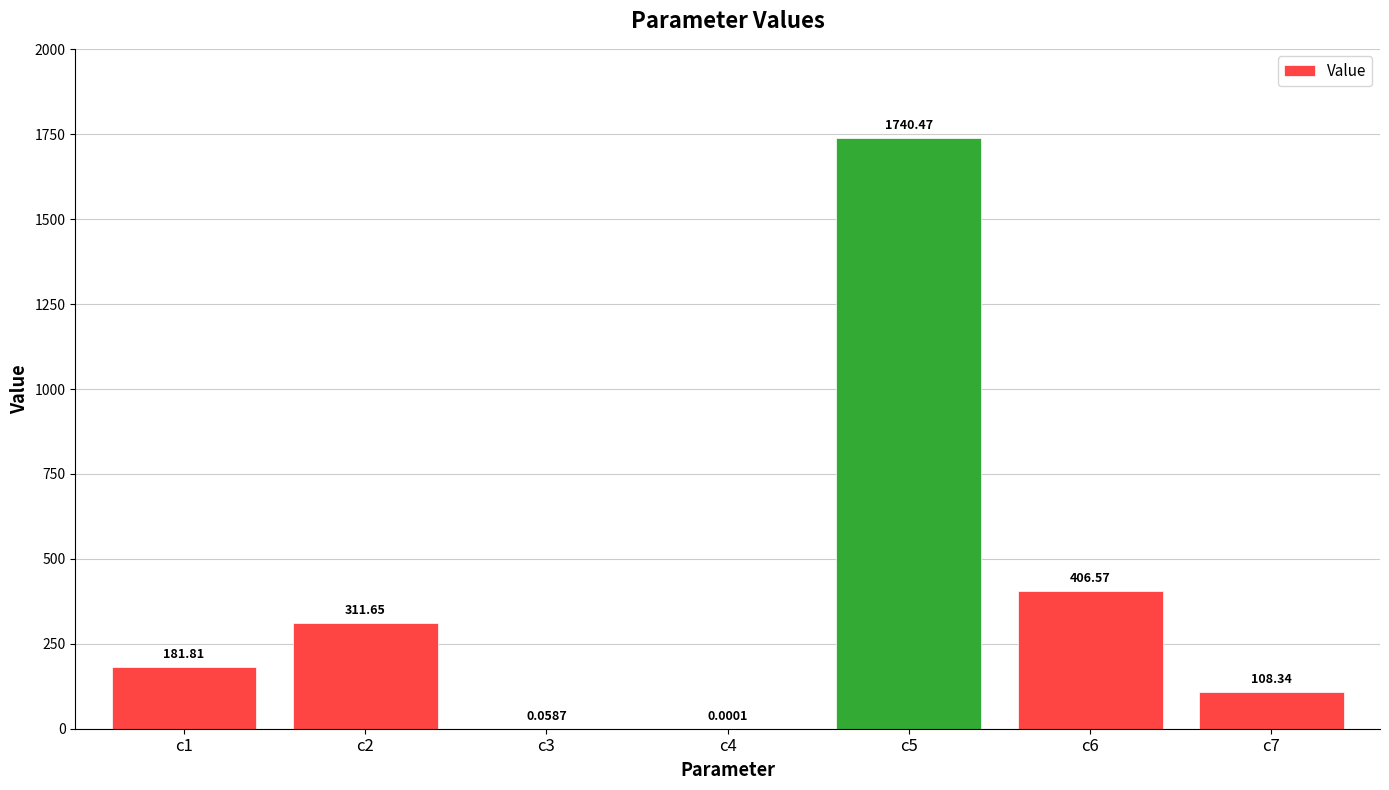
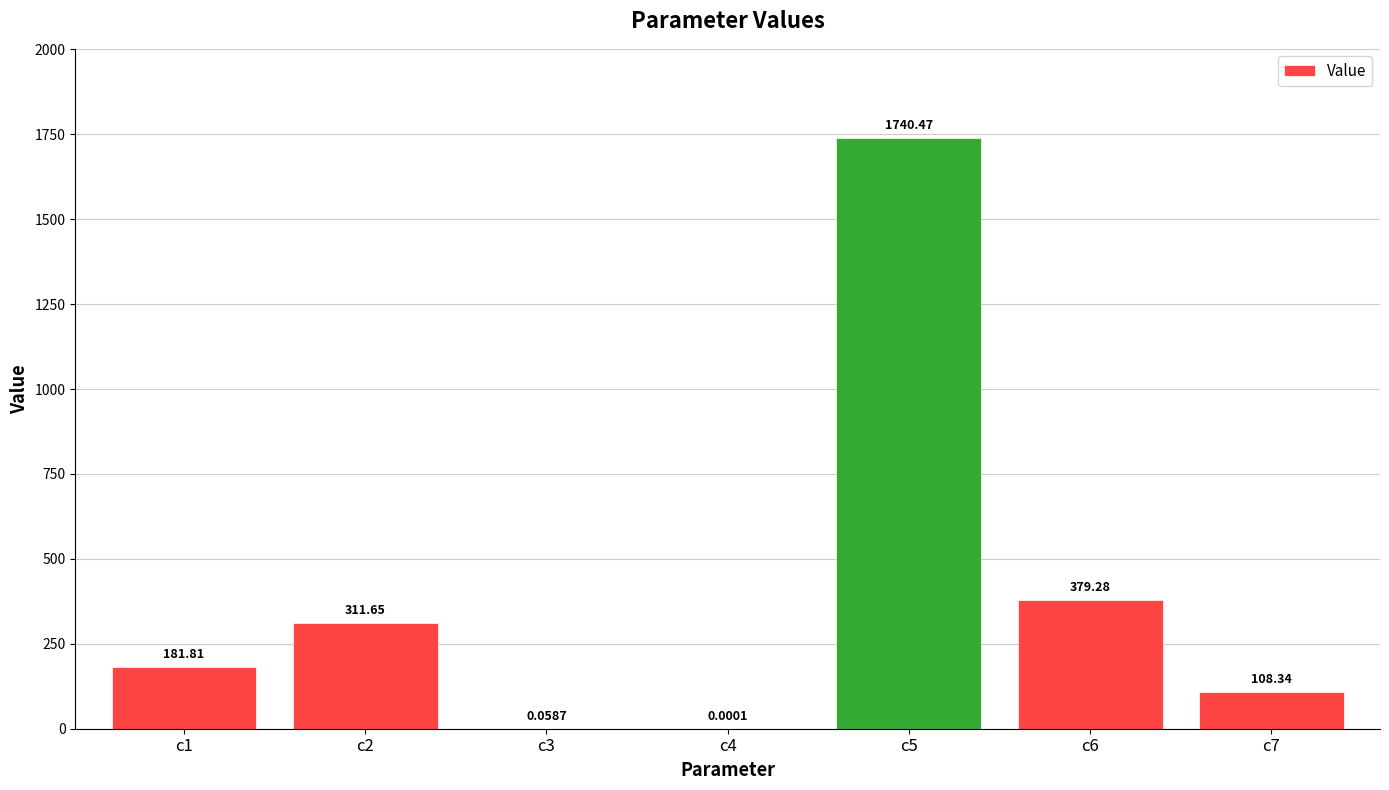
c6: 406.57 -> 379.28
